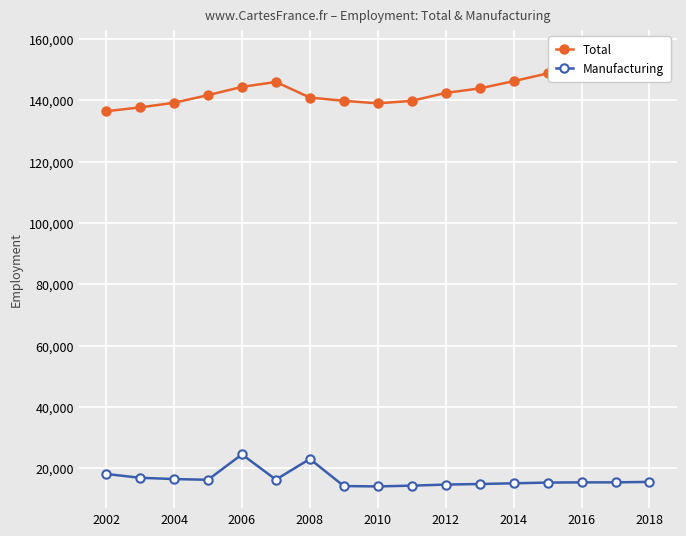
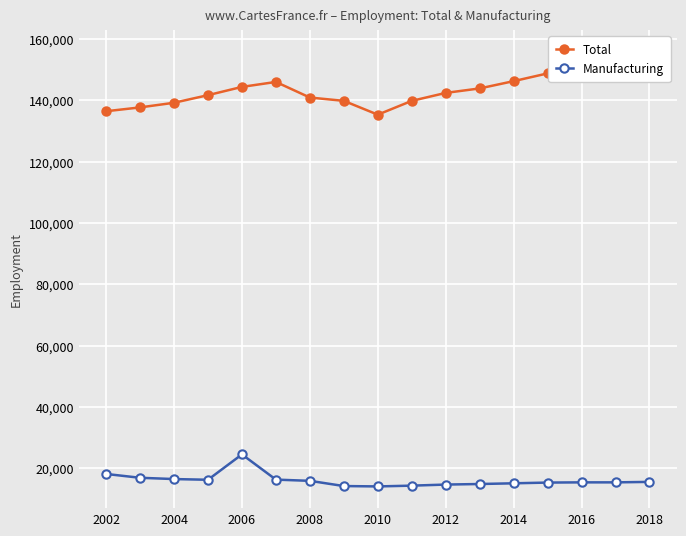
Manufacturing, 2008: 23,000 -> 16,000
Total, 2010: 139,000 -> 135,000
